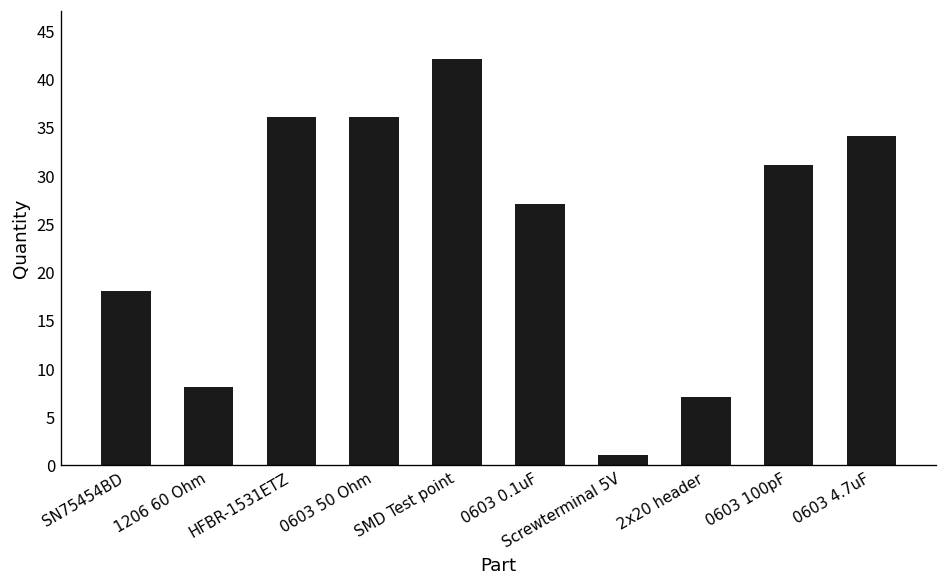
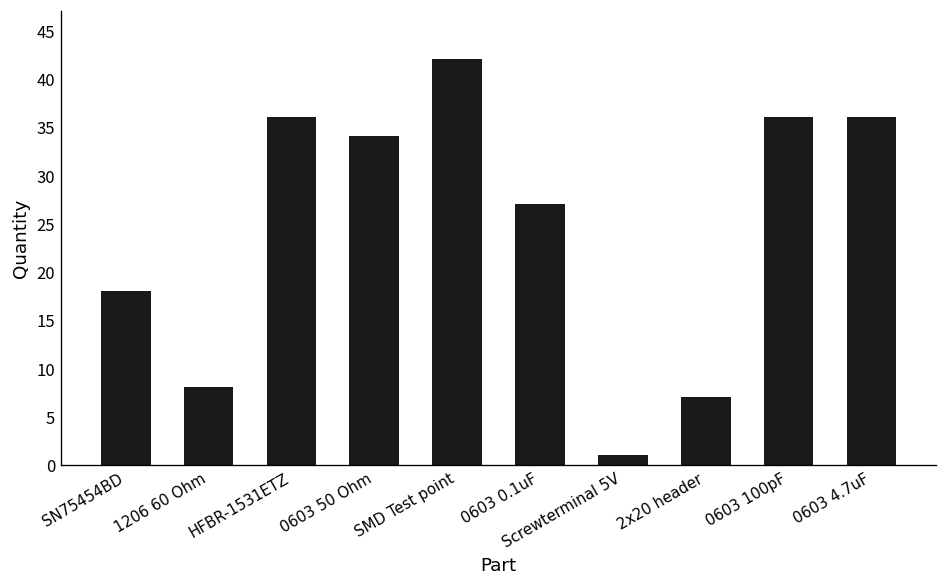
0603 50 Ohm: 36 -> 34
0603 100pF: 31 -> 36
0603 4.7uF: 34 -> 36
